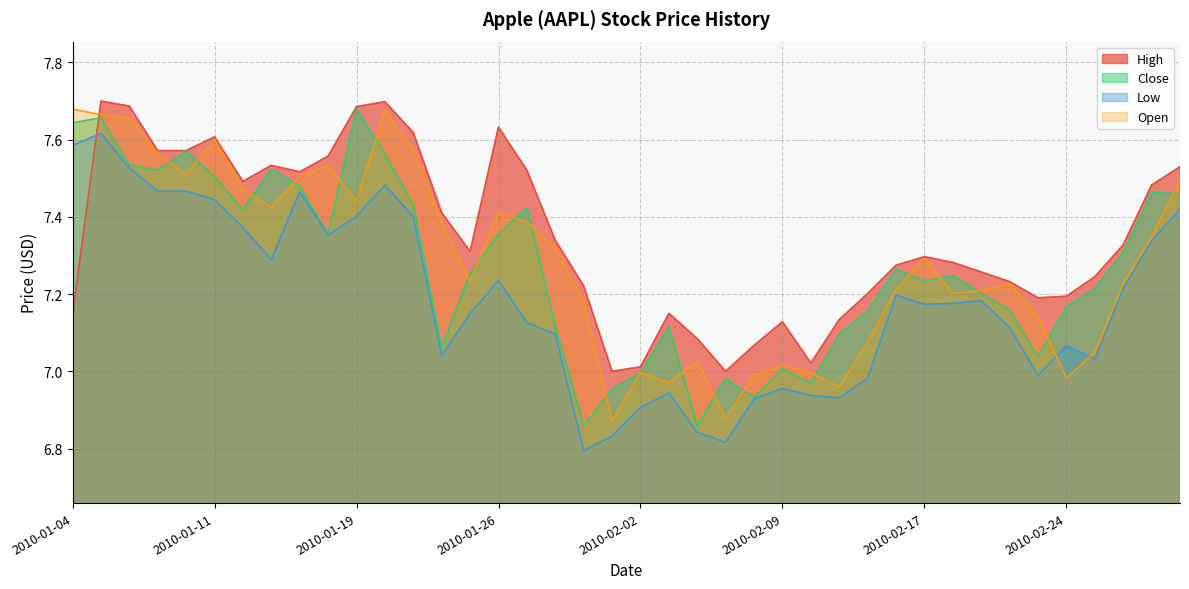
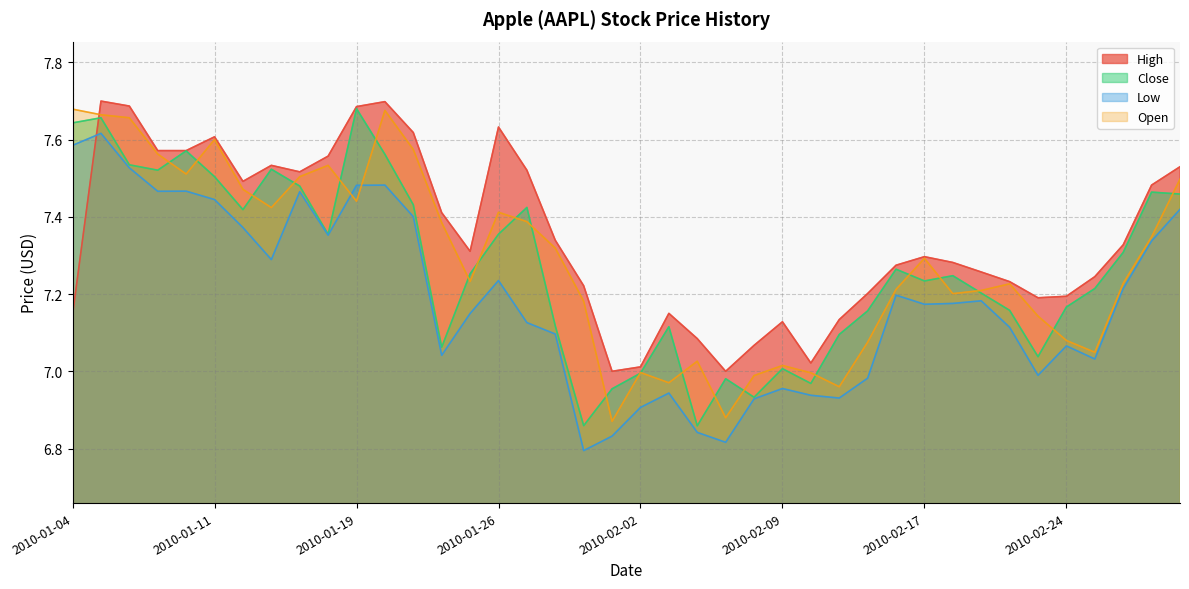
Low, 2010-01-19: 7.40 -> 7.48
Open, 2010-02-24: 6.98 -> 7.08
